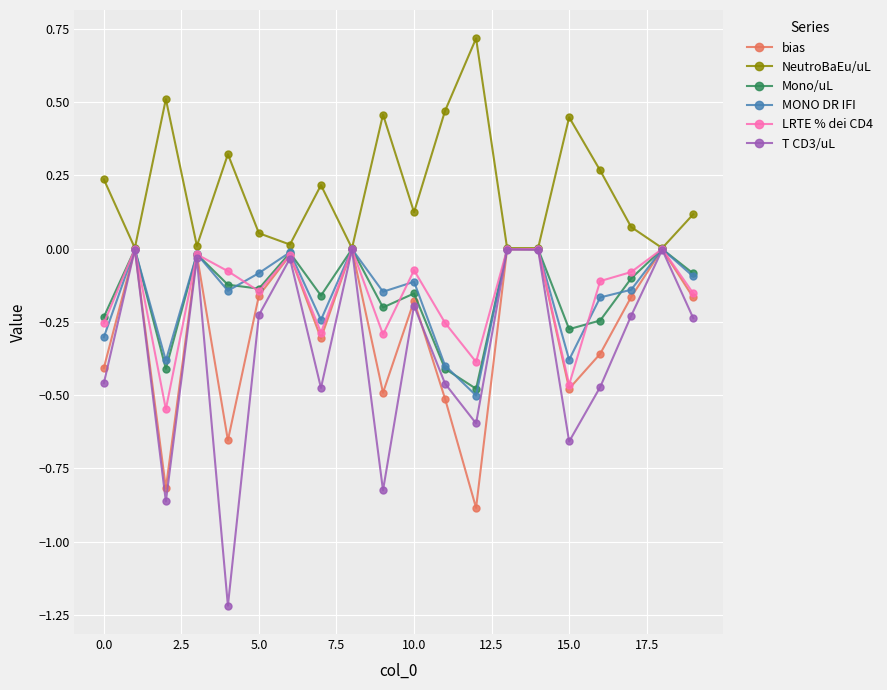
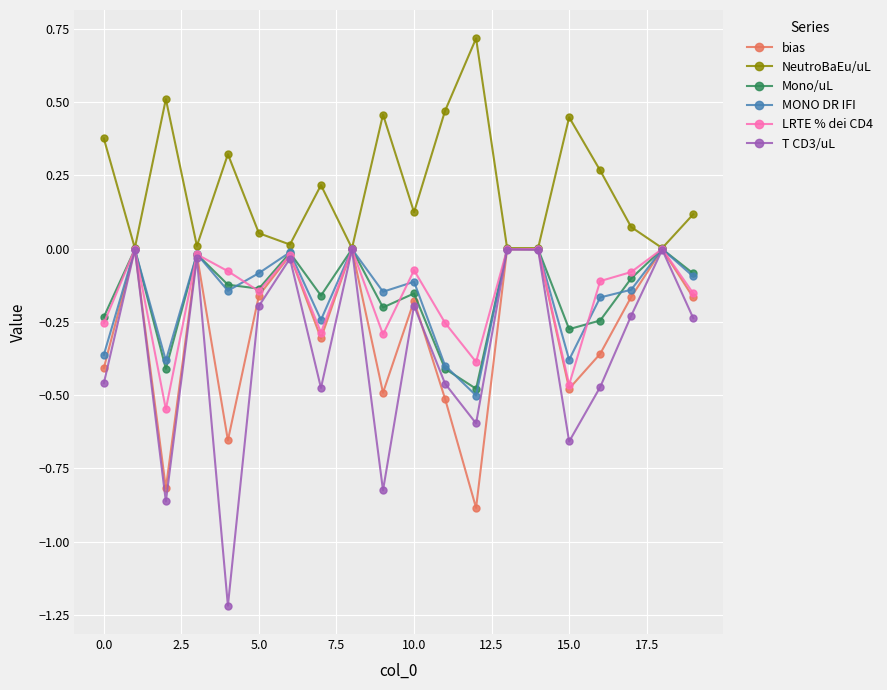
NeutroBaEu/uL, 0.0: 0.24 -> 0.38
MONO DR IFI, 0.0: -0.30 -> -0.36
T CD3/uL, 5.0: -0.23 -> -0.20
